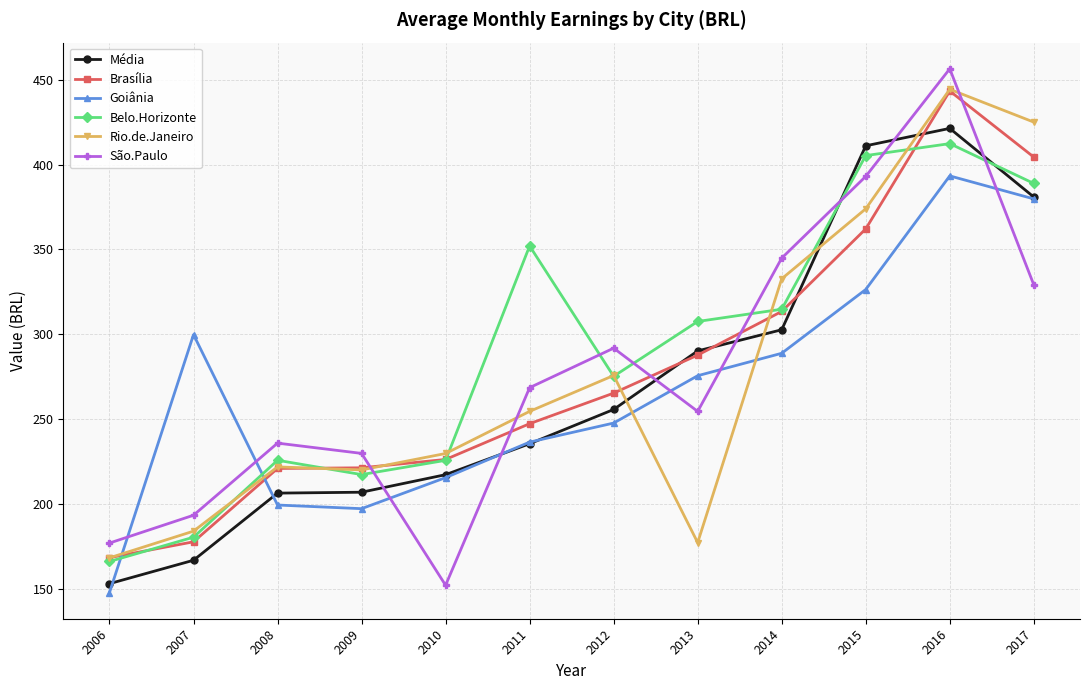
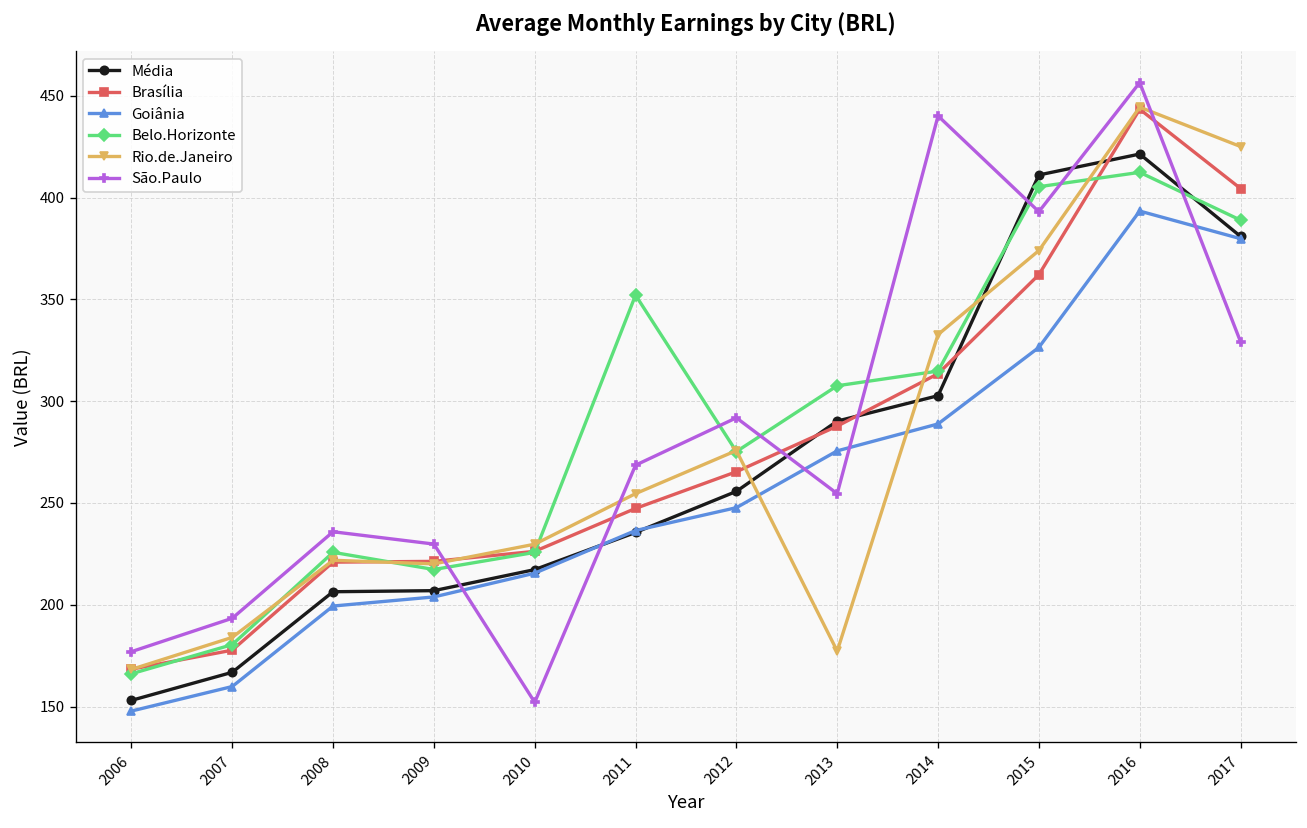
Goiânia, 2007: 300 -> 160
Goiânia, 2009: 197 -> 204
São.Paulo, 2014: 345 -> 440
